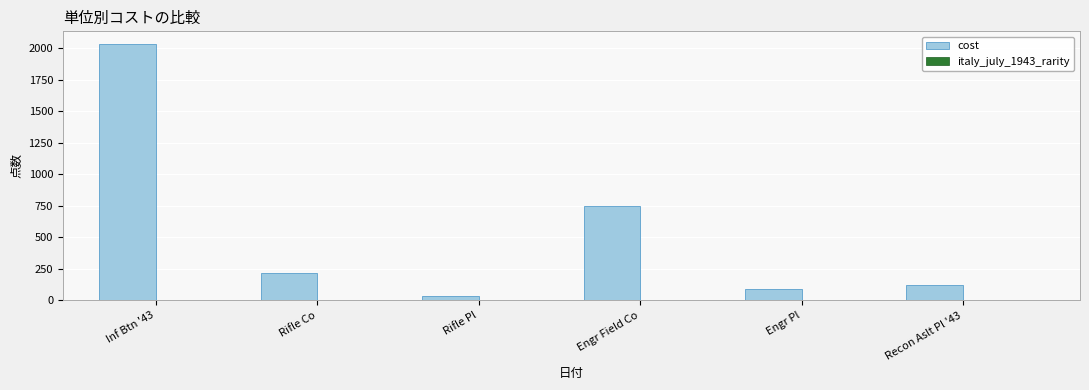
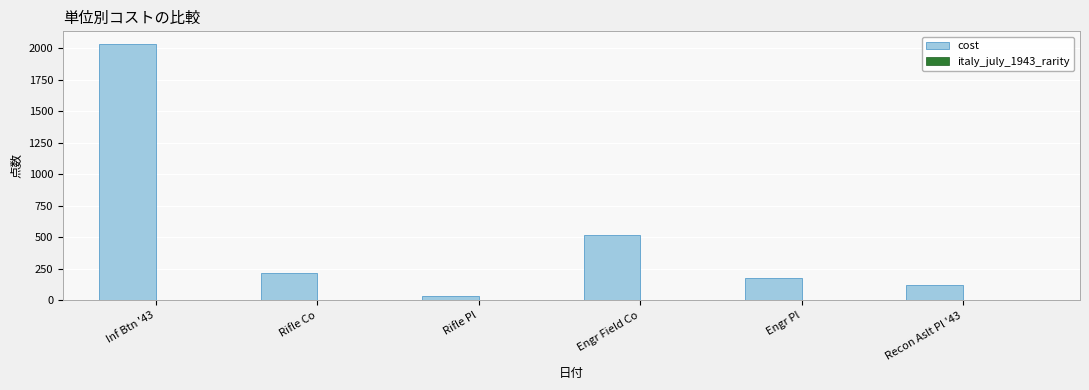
cost, Engr Field Co: 750 -> 520
cost, Engr Pl: 90 -> 180
